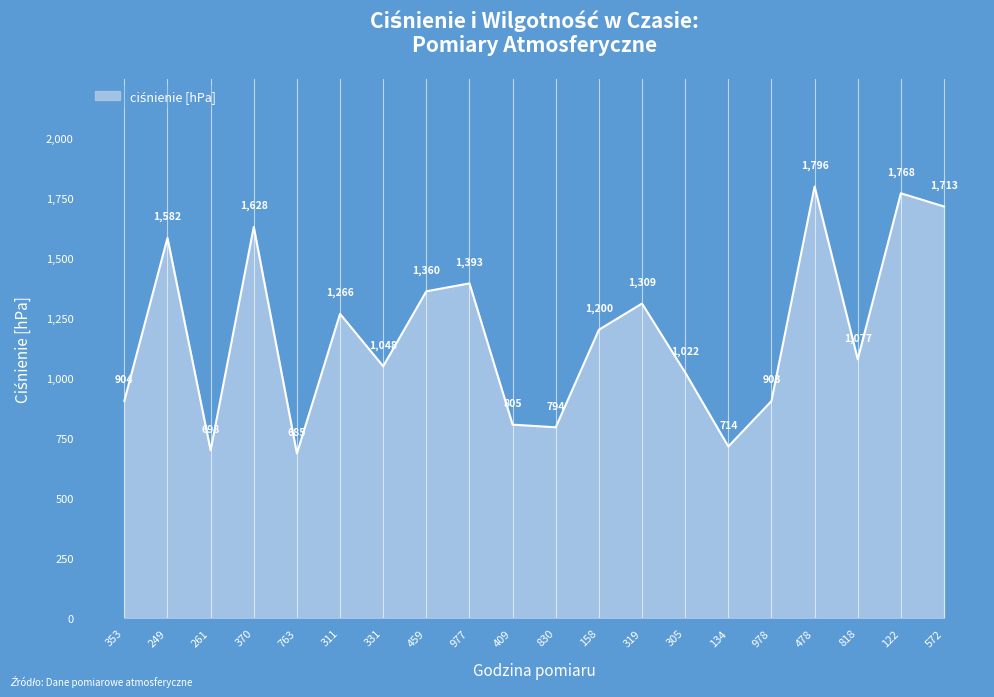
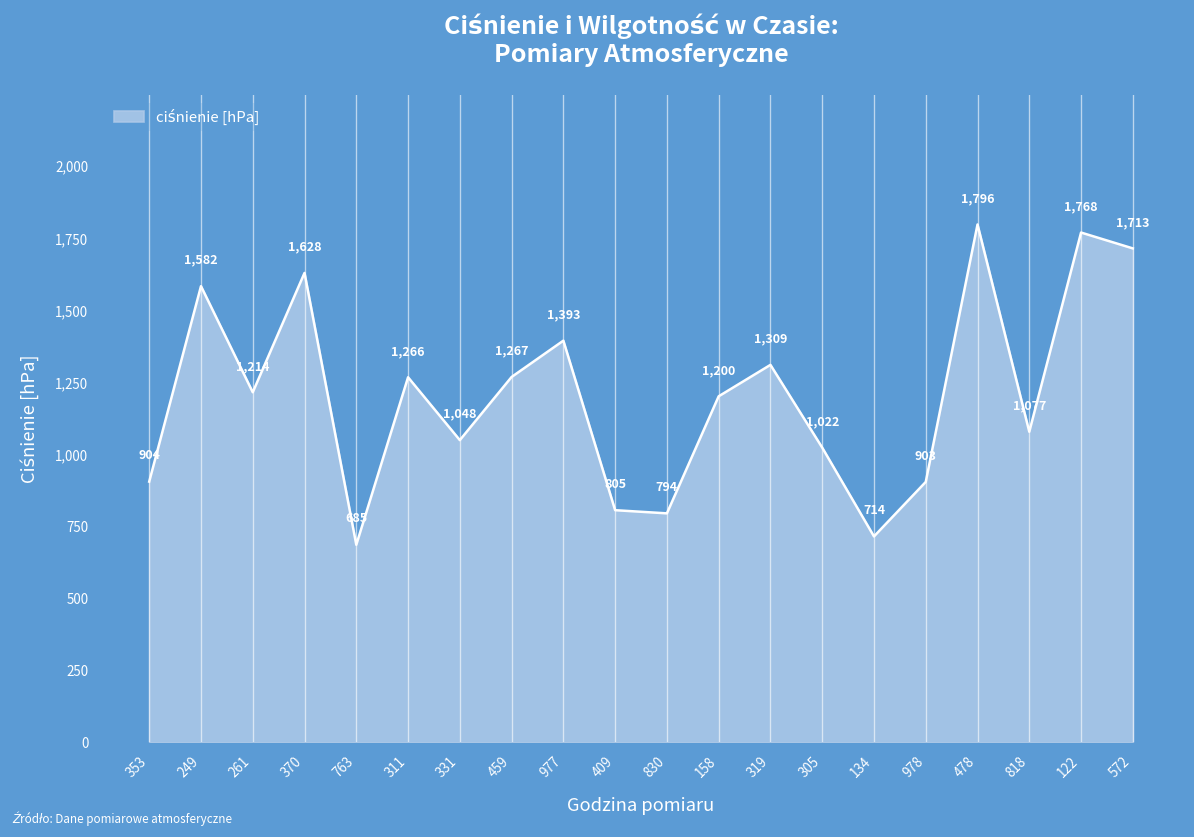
261: 698 -> 1,214
459: 1,360 -> 1,267
